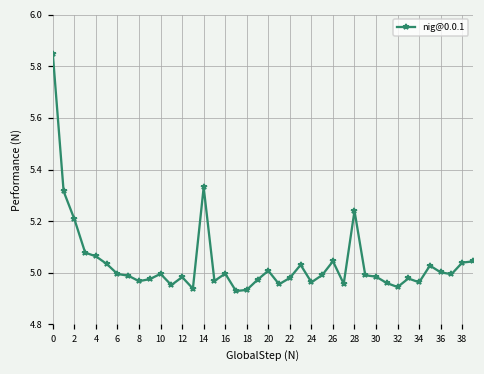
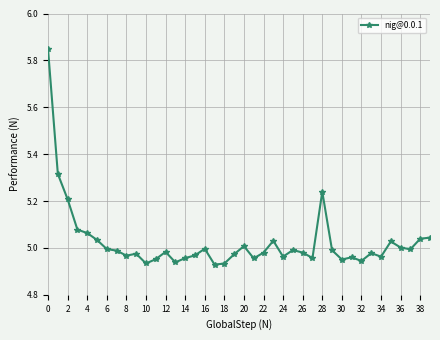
10: 5.00 -> 4.93
14: 5.33 -> 4.96
26: 5.04 -> 4.98
30: 4.98 -> 4.95
